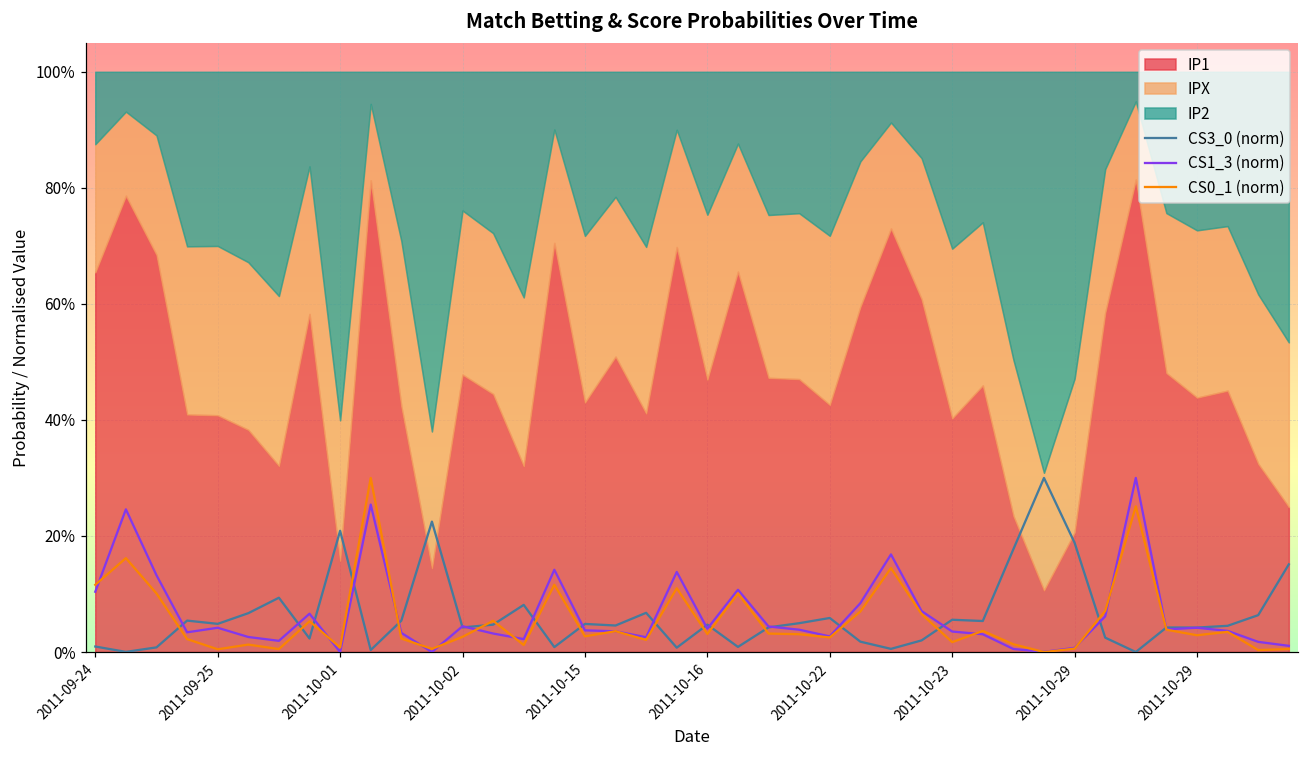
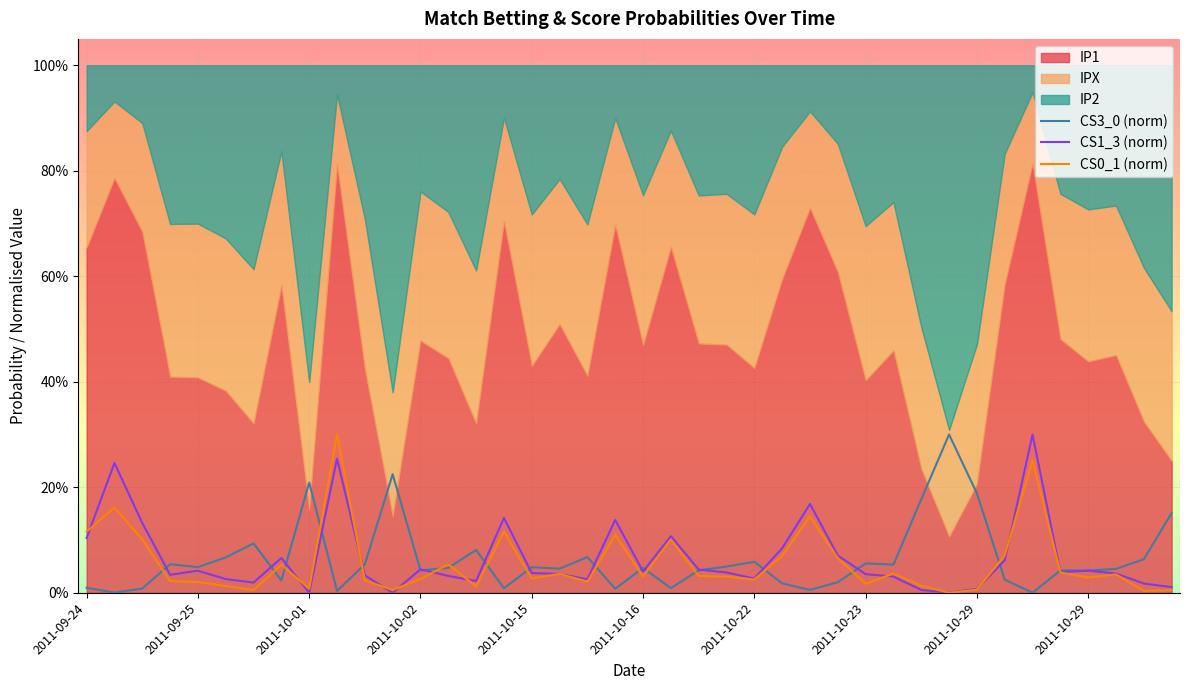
CS0_1 (norm), 2011-09-25: 0% -> 2%
